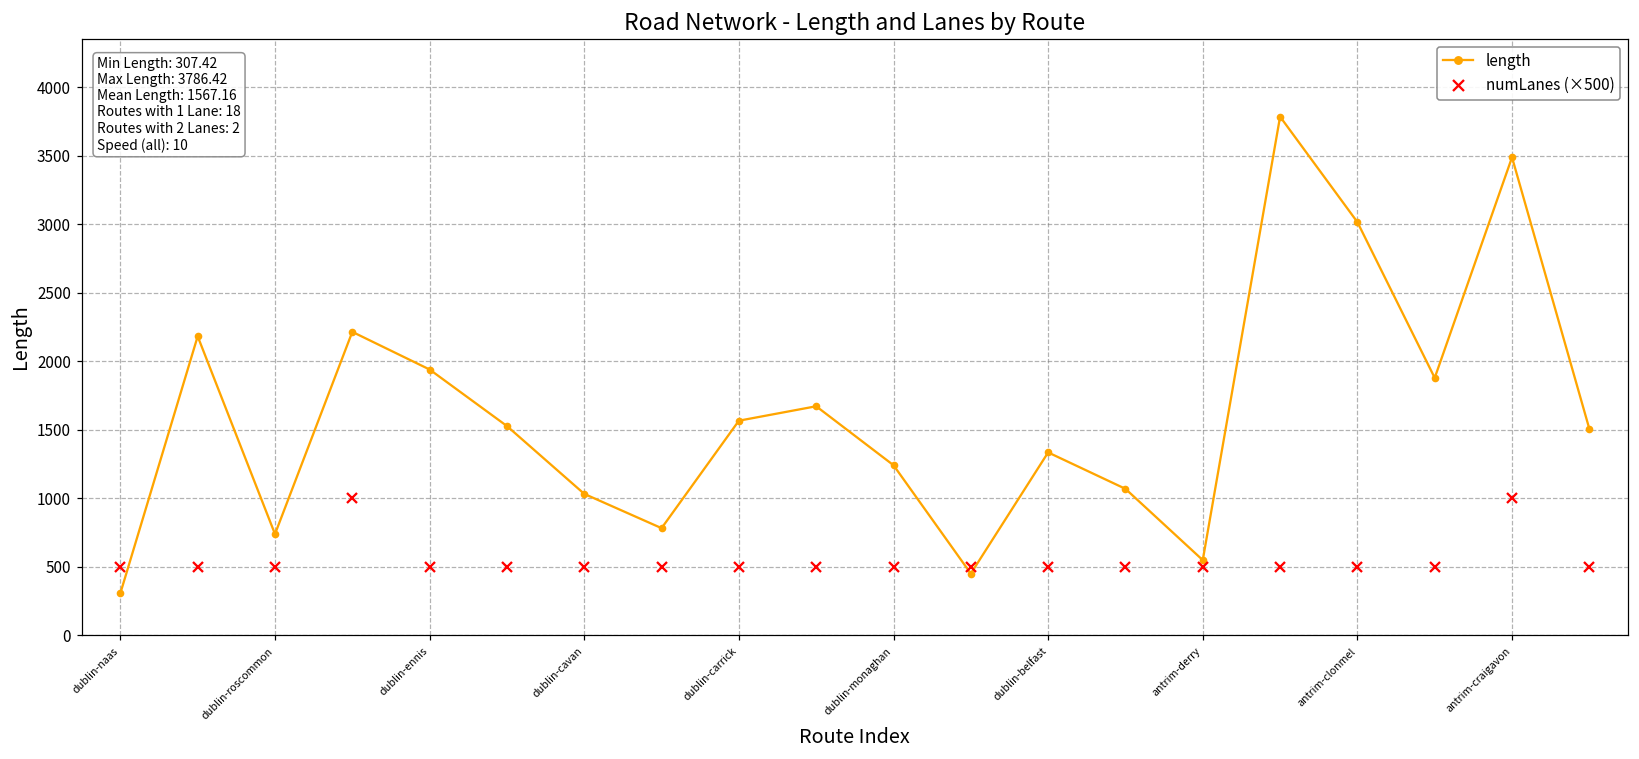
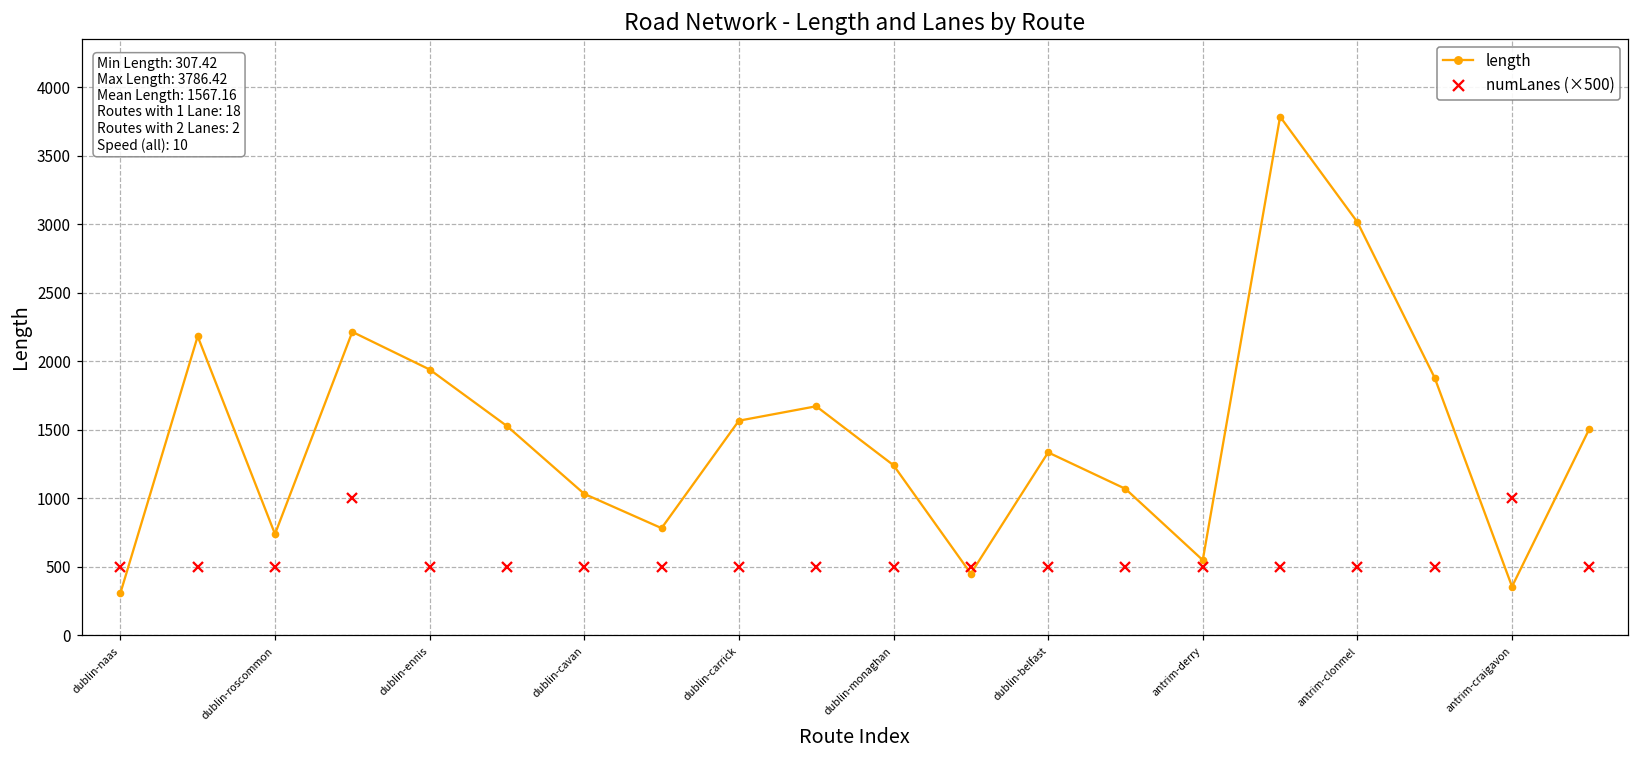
length, antrim-craigavon: 3490 -> 360
